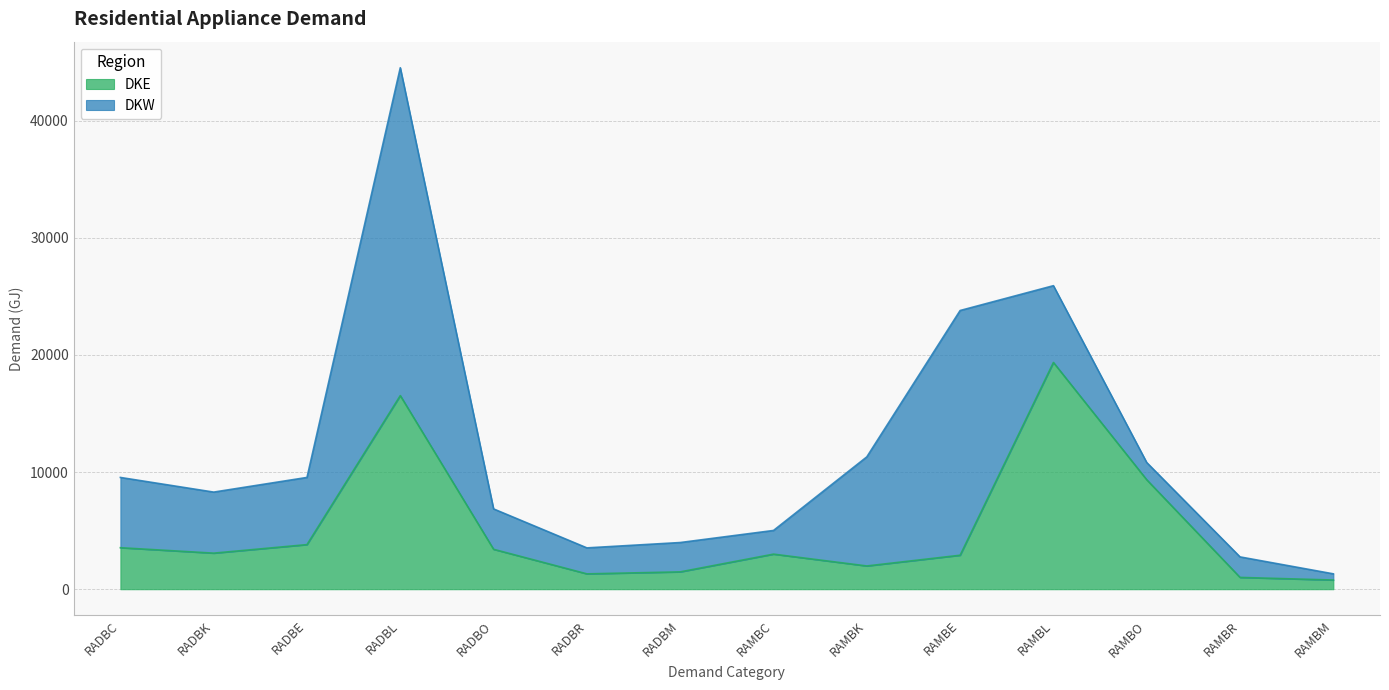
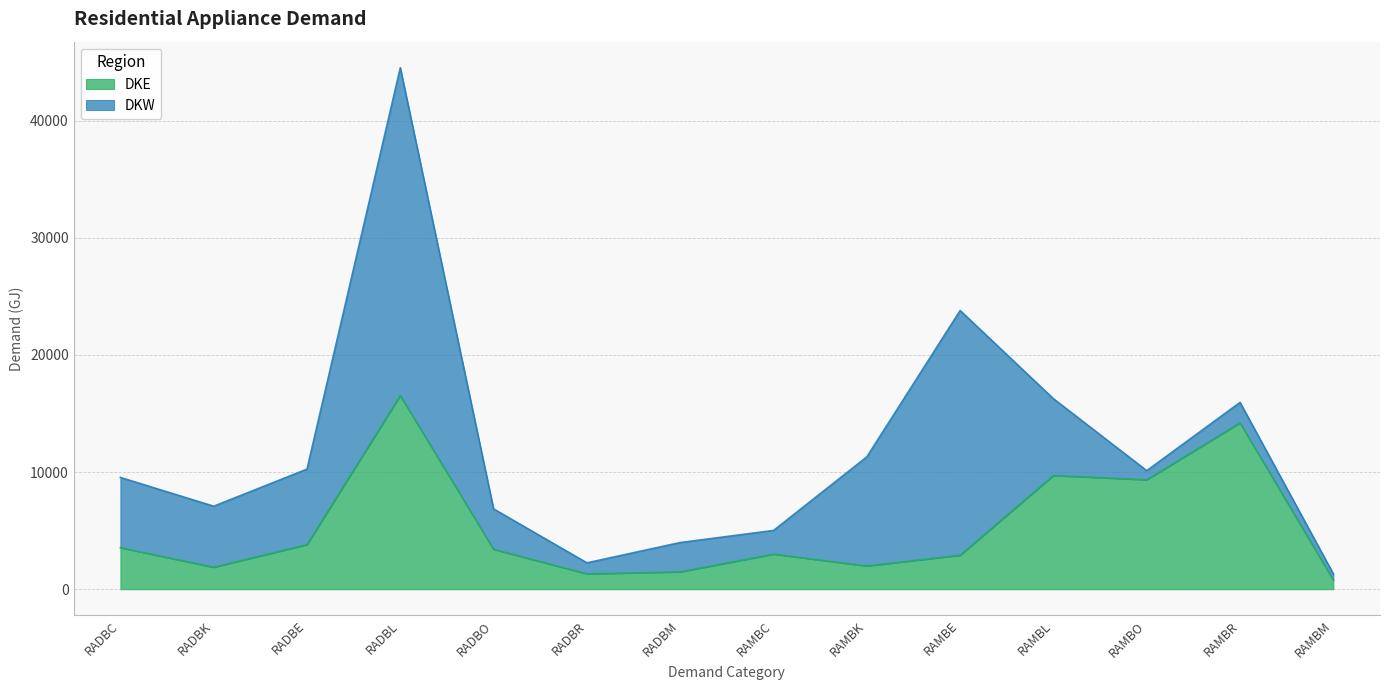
DKE, RADBK: 3100 -> 1900
DKW, RADBE: 5700 -> 6400
DKW, RADBR: 2200 -> 900
DKE, RAMBL: 19400 -> 9700
DKW, RAMBO: 1500 -> 800
DKE, RAMBR: 1000 -> 14200
